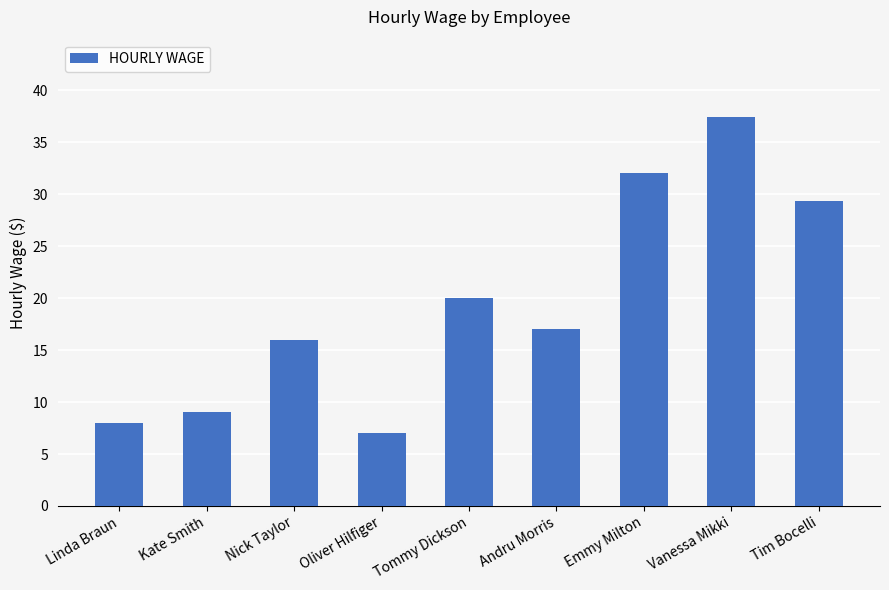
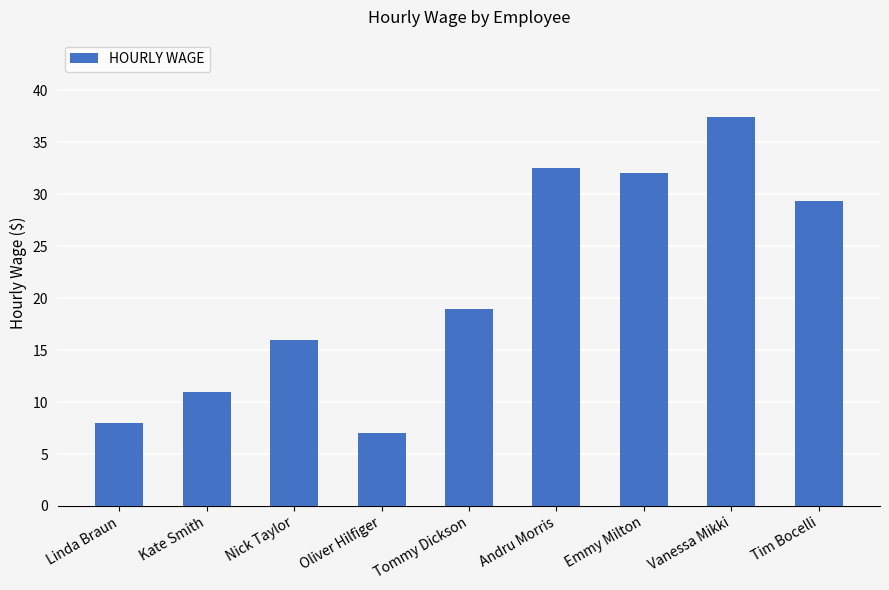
Kate Smith: 9 -> 11
Tommy Dickson: 20 -> 19
Andru Morris: 17.0 -> 32.5
